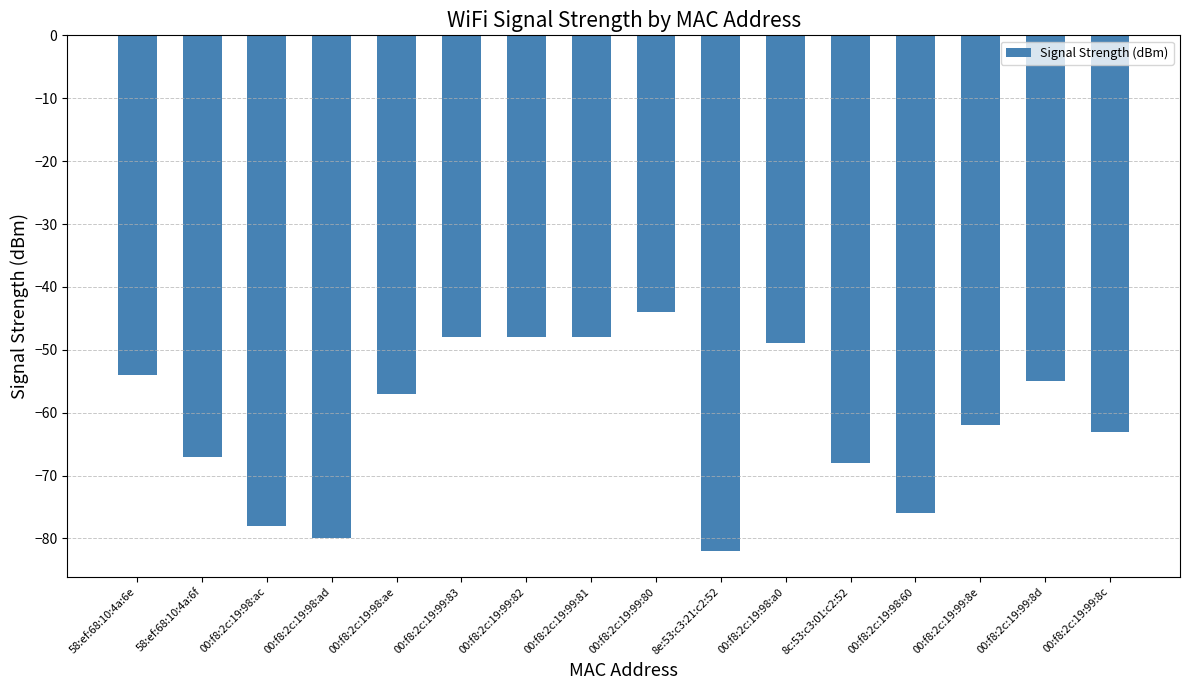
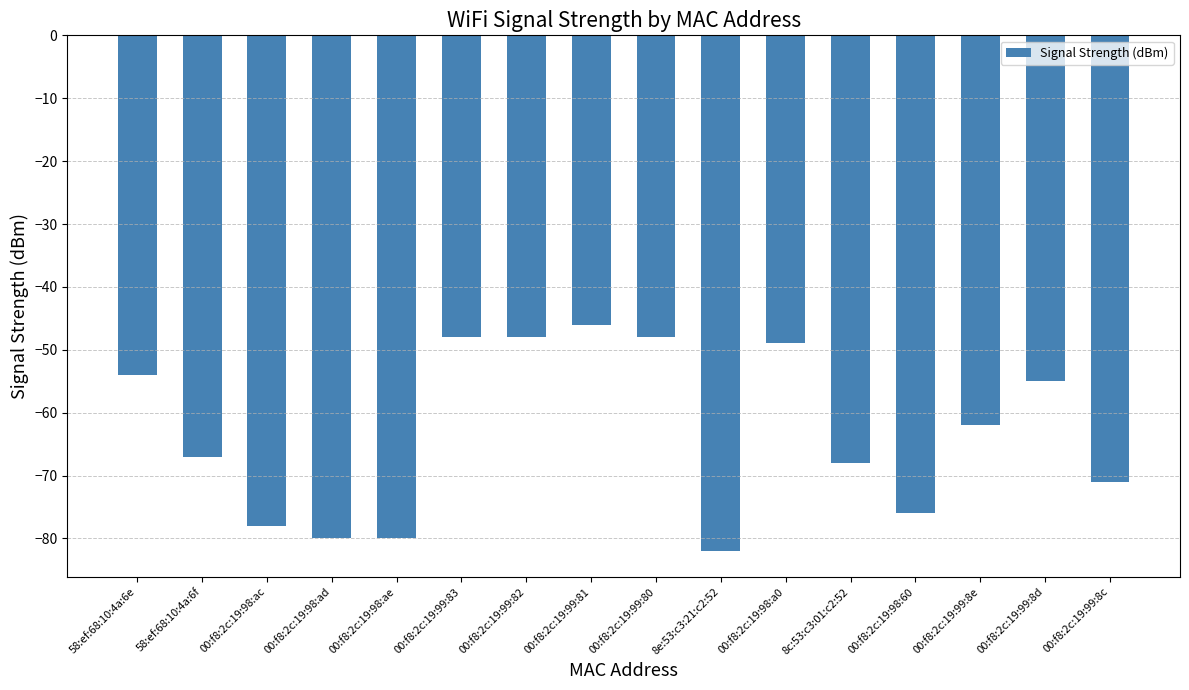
00:f8:2c:19:98:ae: -57 -> -80
00:f8:2c:19:99:81: -48 -> -46
00:f8:2c:19:99:80: -44 -> -48
00:f8:2c:19:99:8c: -63 -> -71
